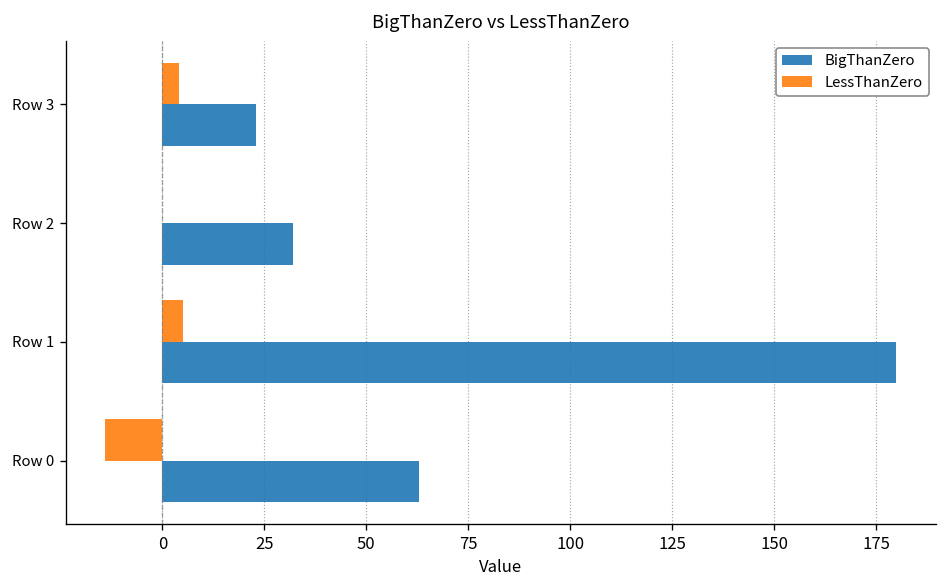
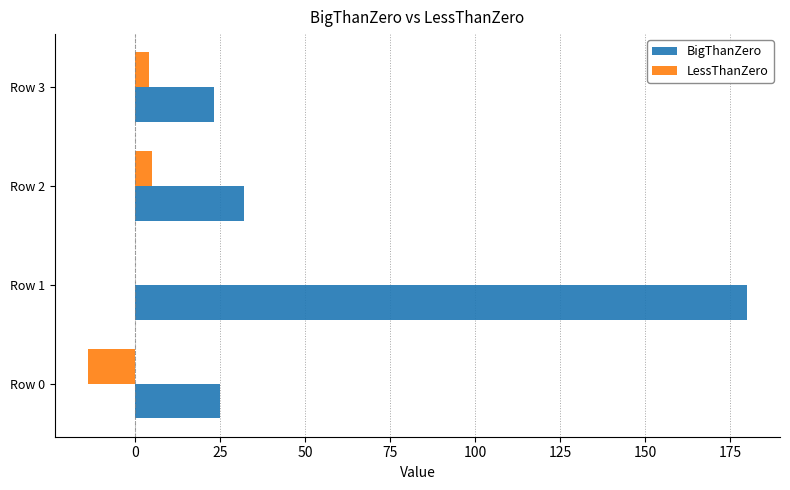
LessThanZero, Row 2: 0 -> 5
LessThanZero, Row 1: 5 -> 0
BigThanZero, Row 0: 63 -> 25
